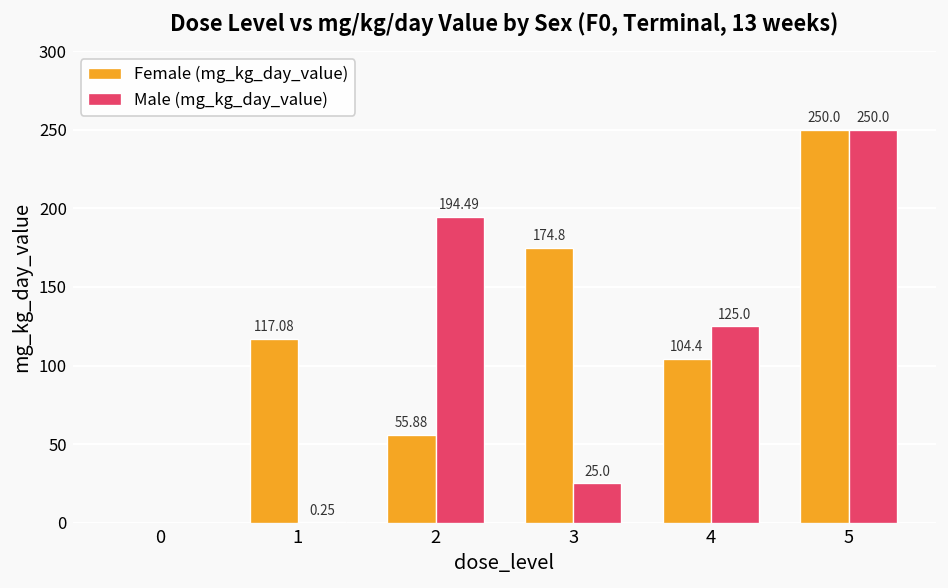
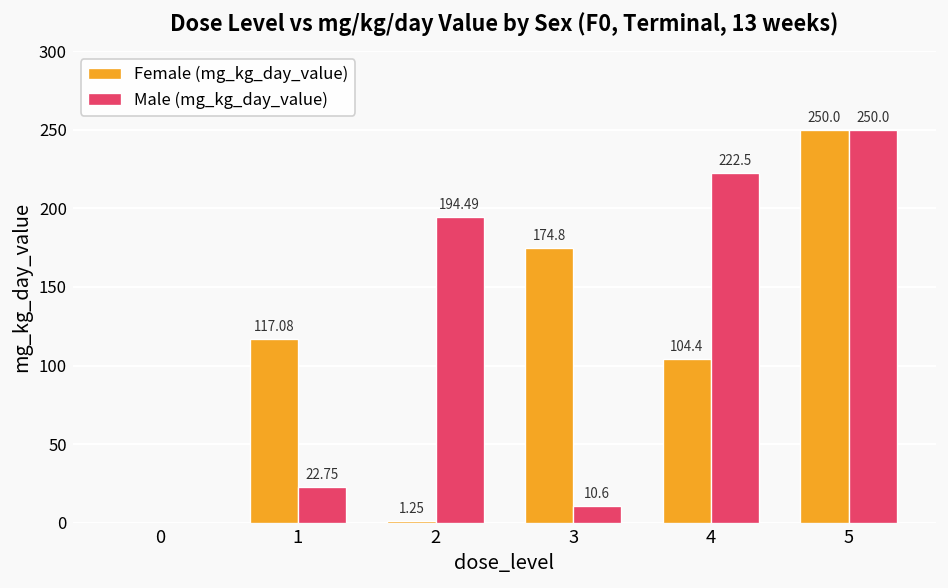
Male (mg_kg_day_value), 1: 0.25 -> 22.75
Female (mg_kg_day_value), 2: 55.88 -> 1.25
Male (mg_kg_day_value), 3: 25.0 -> 10.6
Male (mg_kg_day_value), 4: 125.0 -> 222.5
